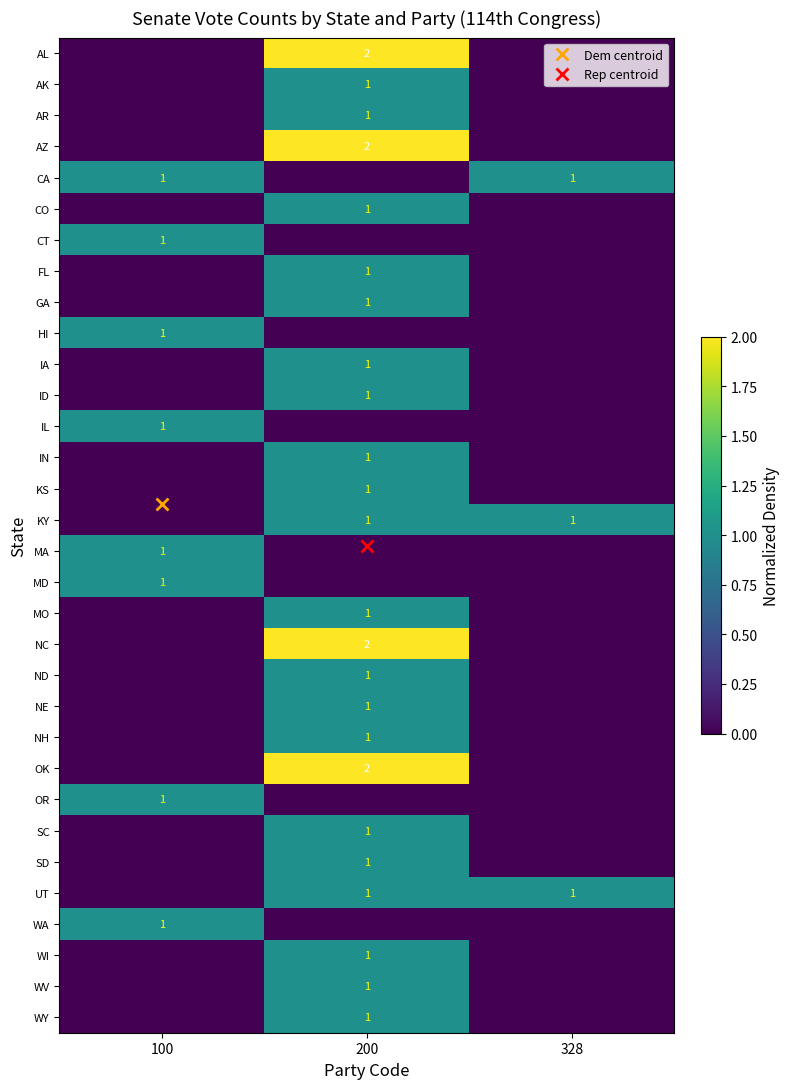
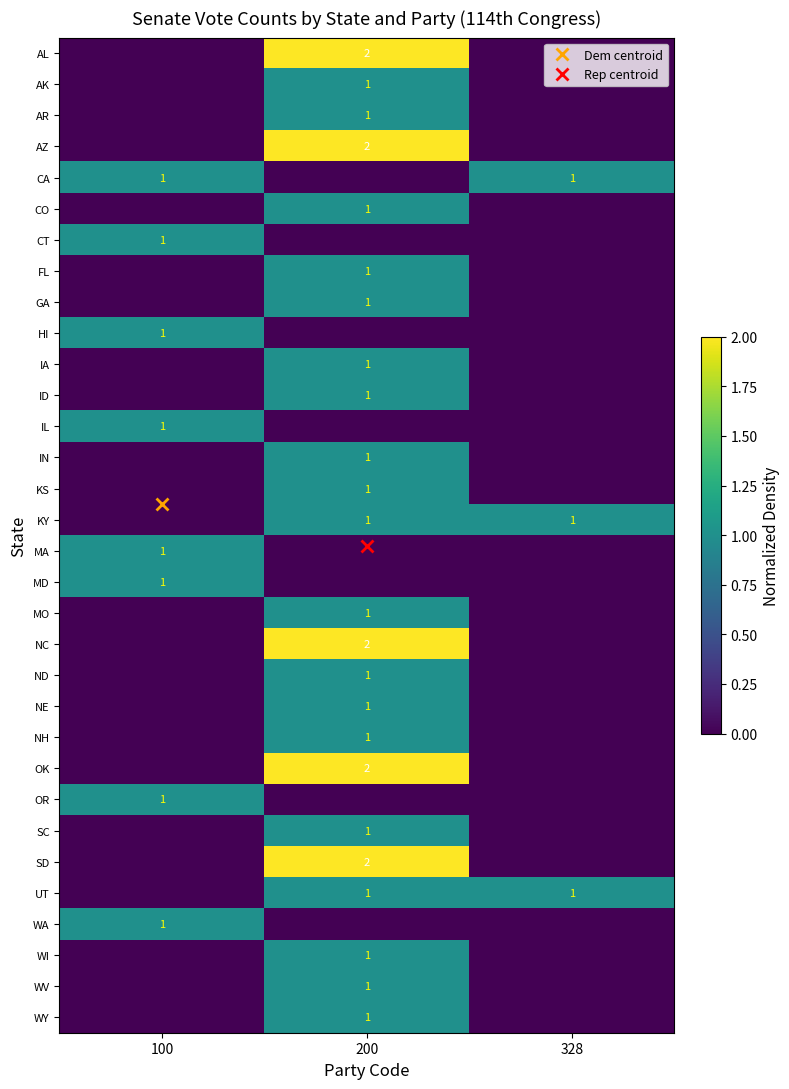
SD, 200: 1 -> 2
